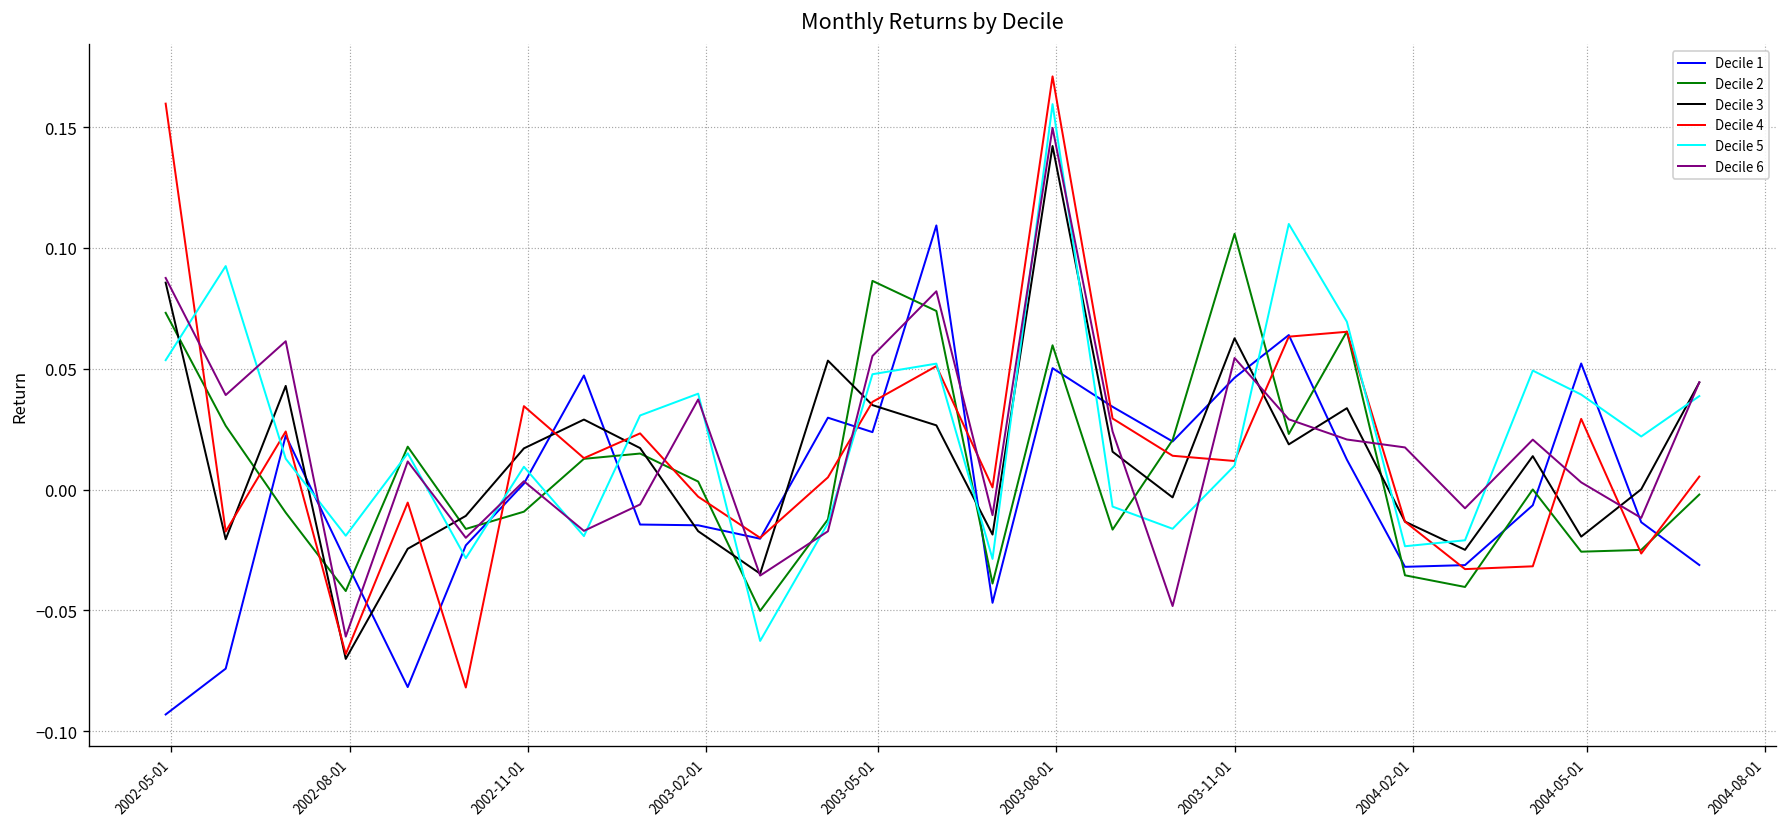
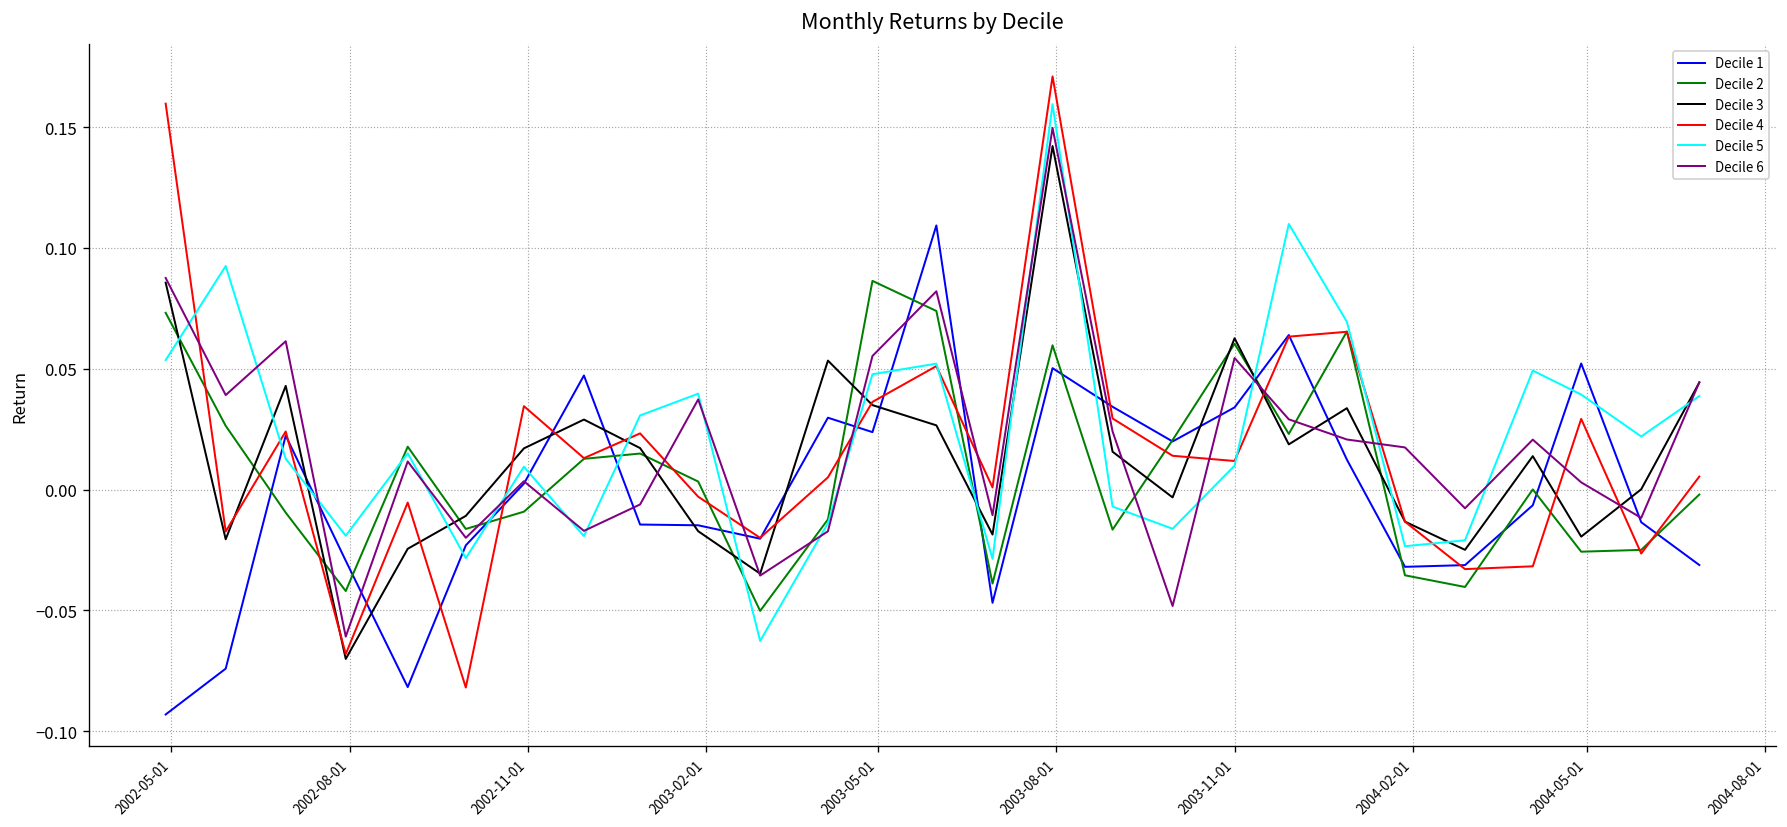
Decile 1, 2003-11-01: 0.046 -> 0.034
Decile 2, 2003-11-01: 0.106 -> 0.060
